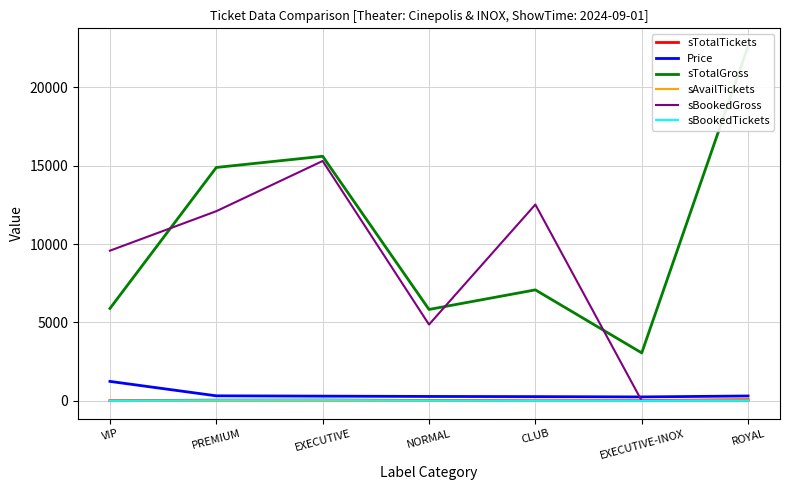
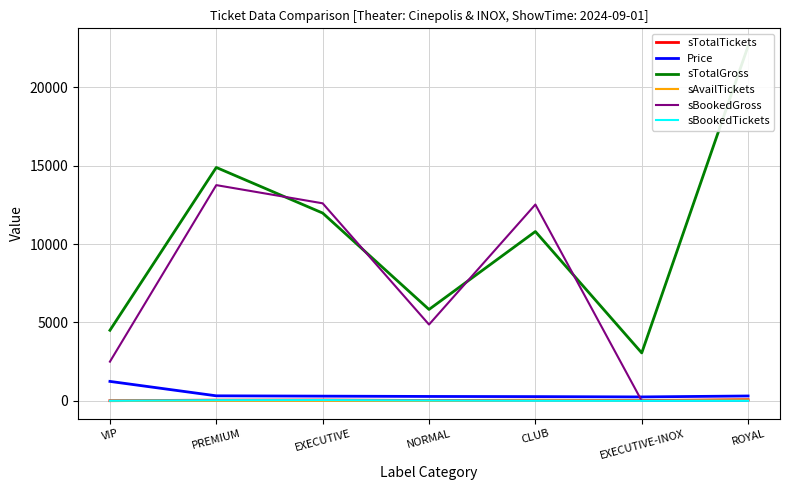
sTotalGross, VIP: 5900 -> 4500
sBookedGross, VIP: 9600 -> 2500
sBookedGross, PREMIUM: 12100 -> 13800
sTotalGross, EXECUTIVE: 15600 -> 12000
sBookedGross, EXECUTIVE: 15300 -> 12600
sTotalGross, CLUB: 7100 -> 10800
